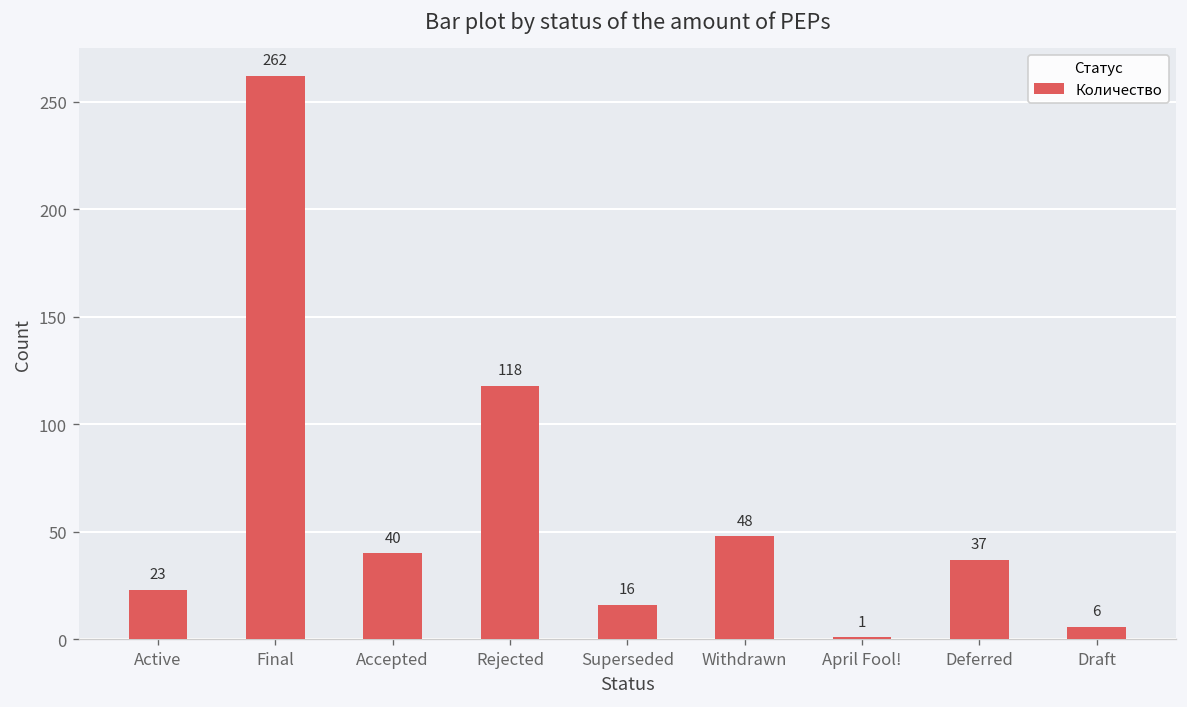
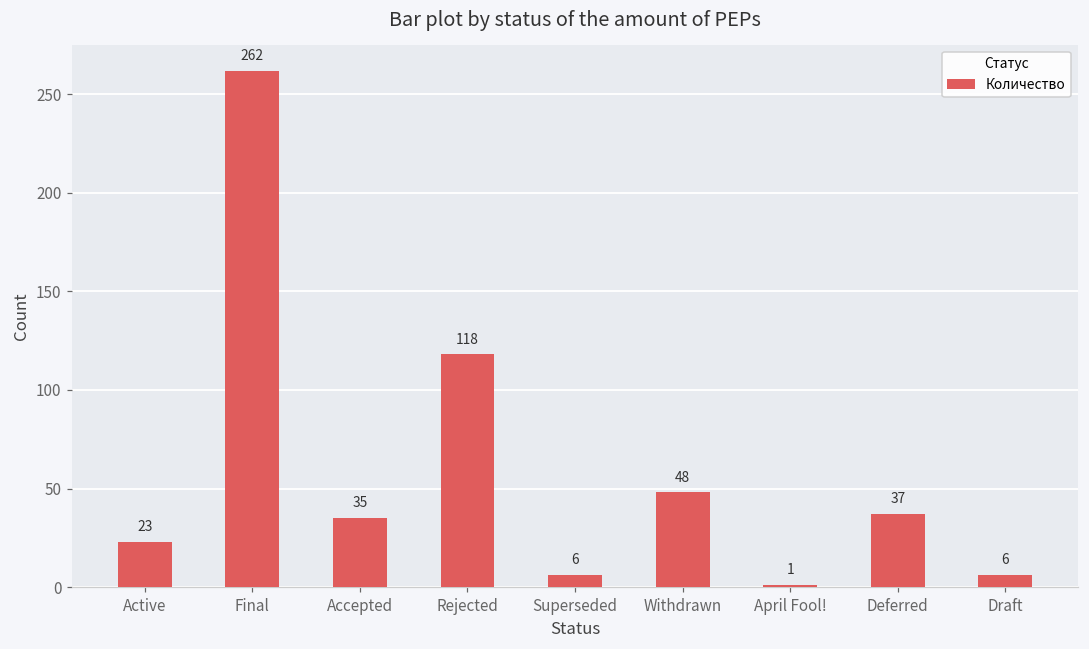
Accepted: 40 -> 35
Superseded: 16 -> 6
